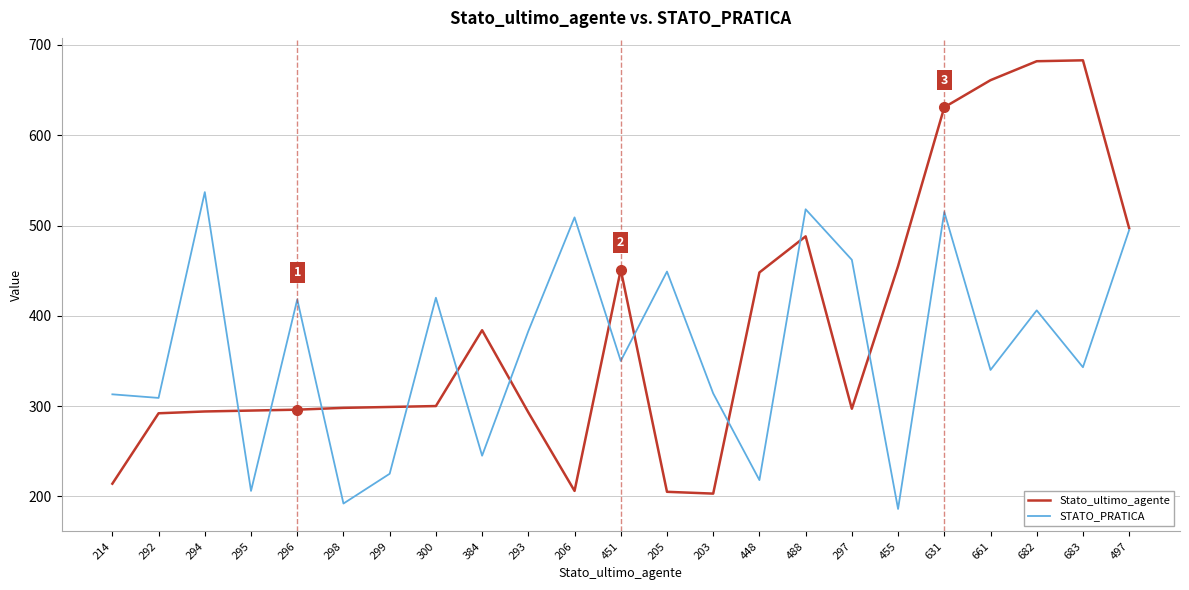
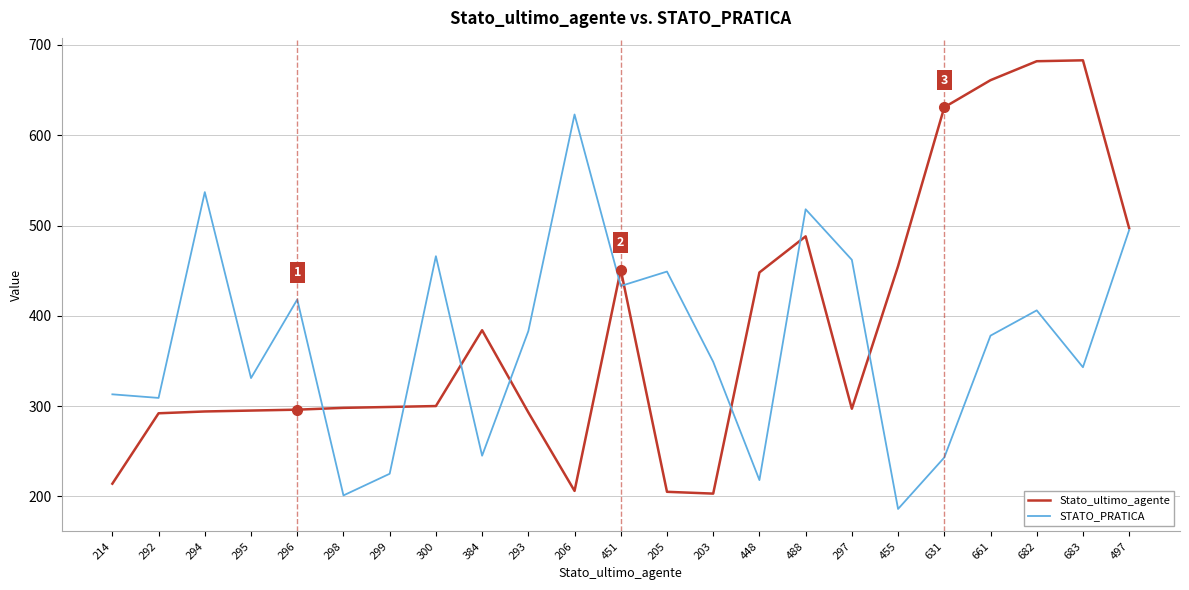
STATO_PRATICA, 295: 210 -> 330
STATO_PRATICA, 298: 190 -> 200
STATO_PRATICA, 300: 420 -> 470
STATO_PRATICA, 206: 510 -> 620
STATO_PRATICA, 451: 350 -> 430
STATO_PRATICA, 203: 310 -> 350
STATO_PRATICA, 631: 520 -> 240
STATO_PRATICA, 661: 340 -> 380
